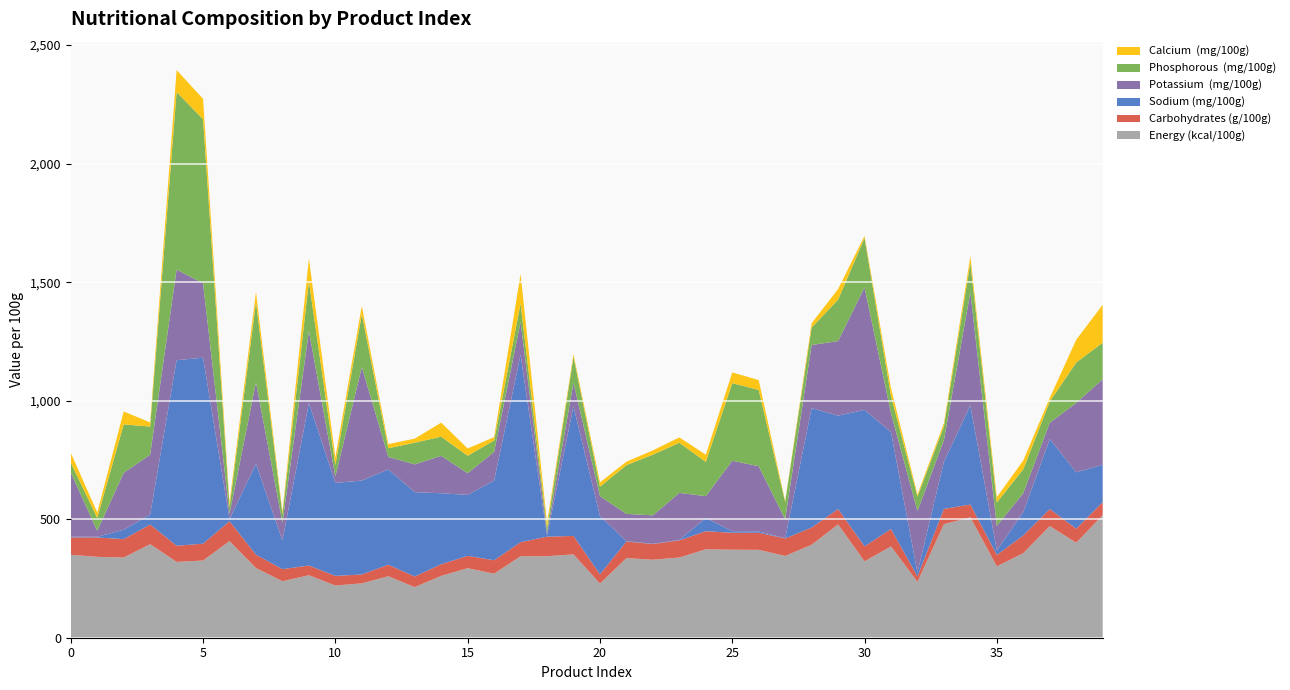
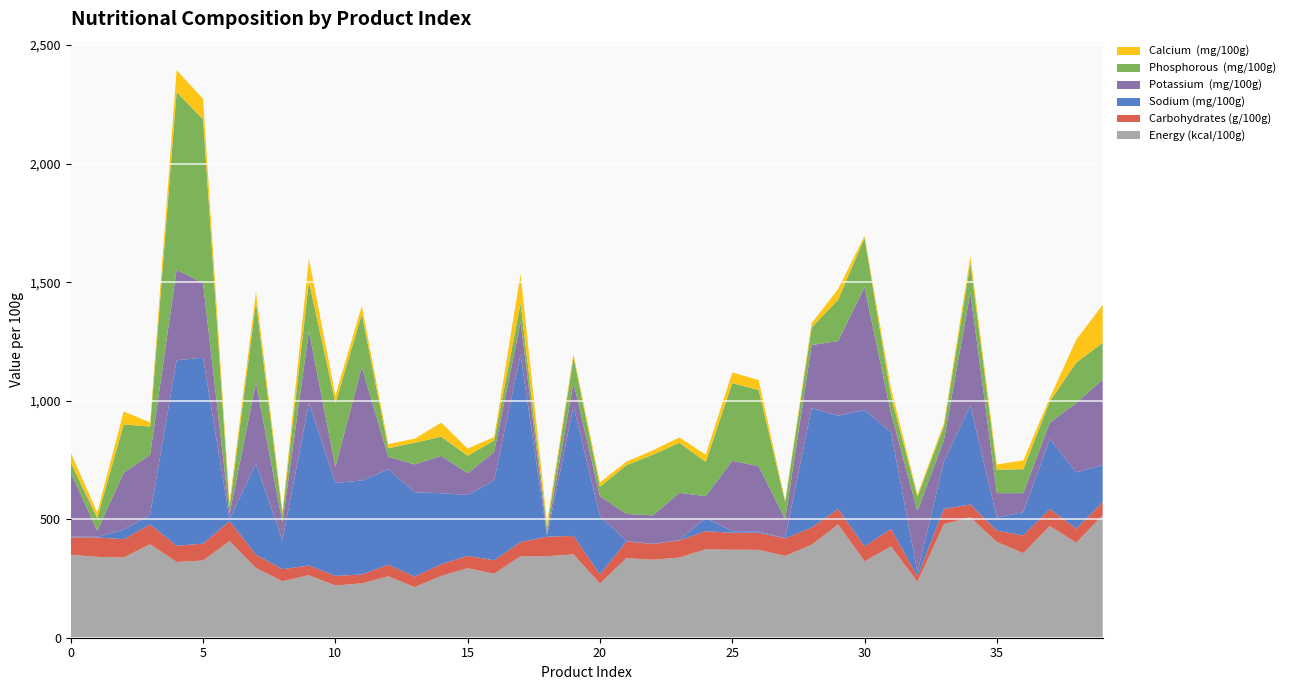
Potassium (mg/100g), 10: 30 -> 70
Phosphorous (mg/100g), 10: 50 -> 270
Energy (kcal/100g), 35: 300 -> 400
Sodium (mg/100g), 35: 20 -> 50
